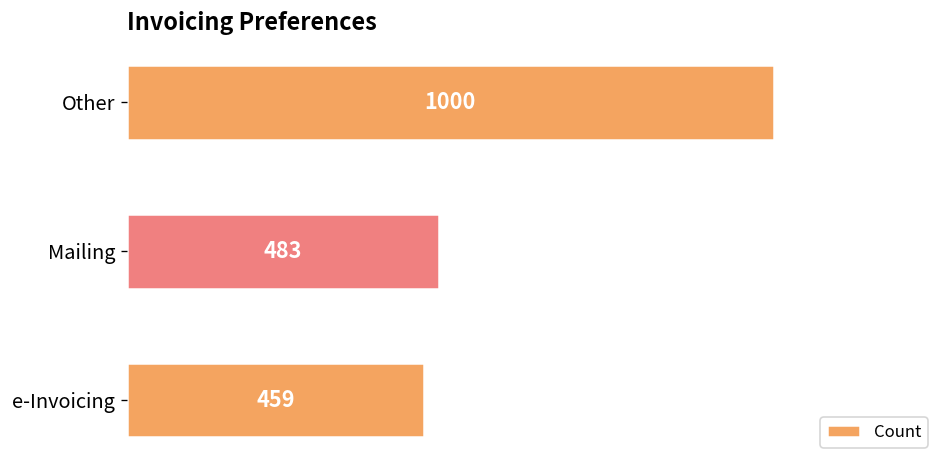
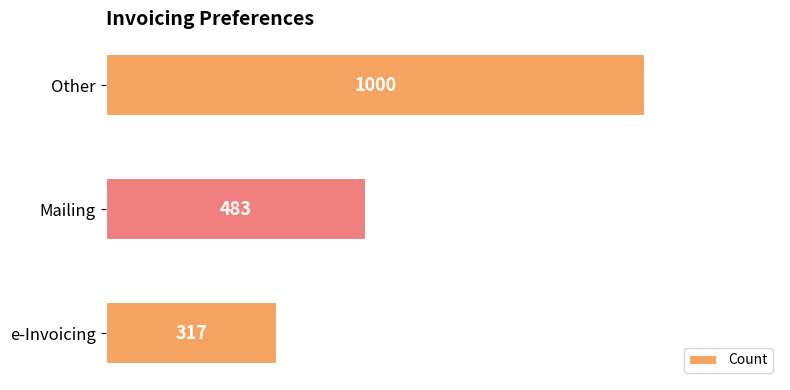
e-Invoicing: 459 -> 317
